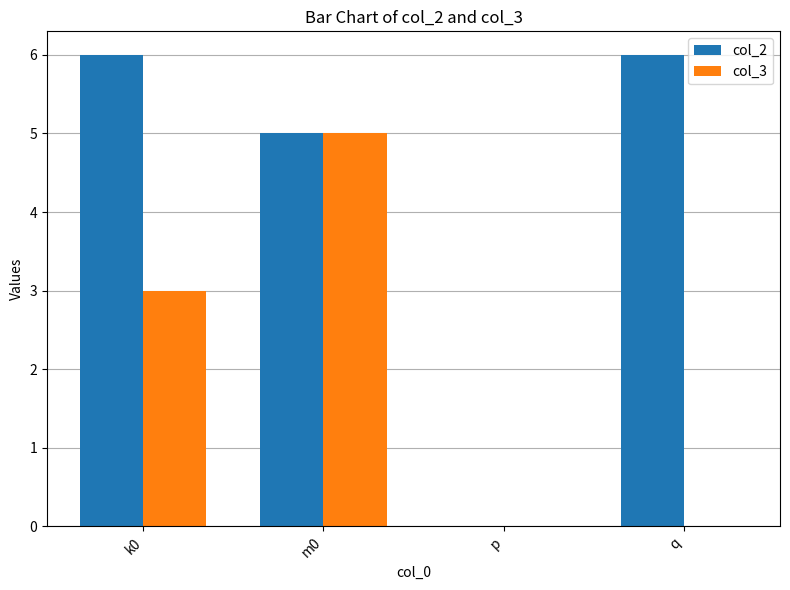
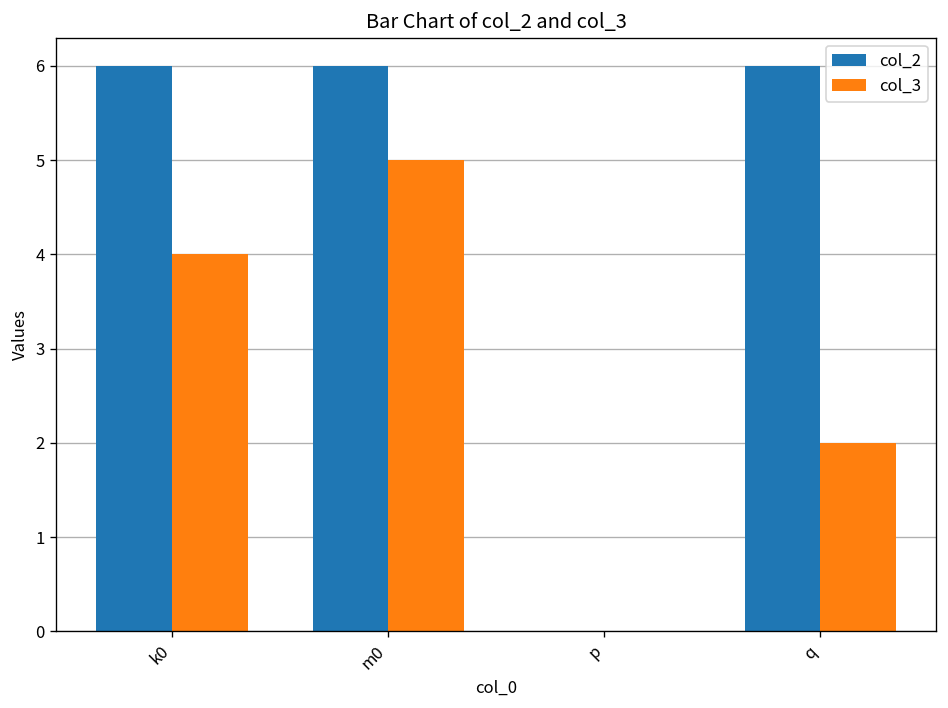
col_3, k0: 3 -> 4
col_2, m0: 5 -> 6
col_3, q: 0 -> 2
